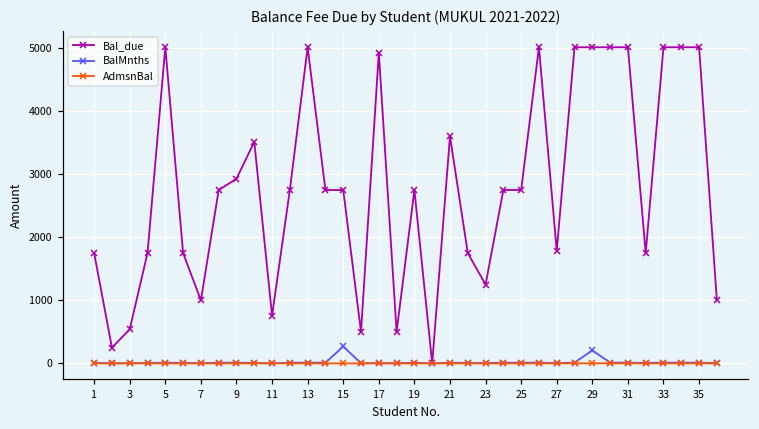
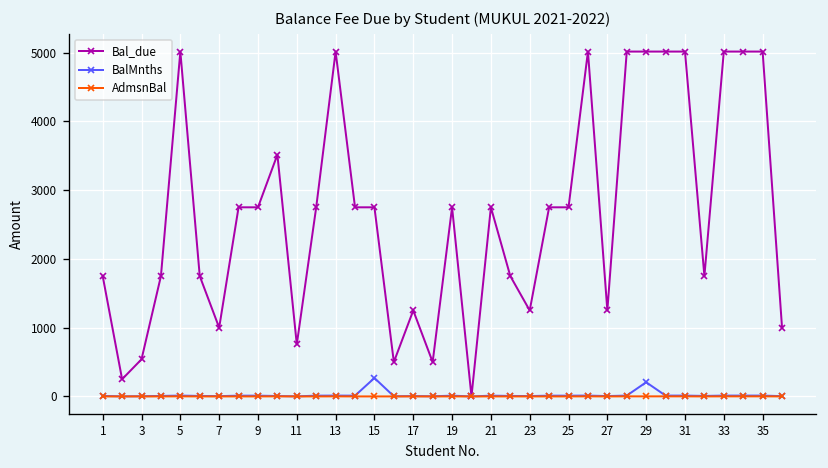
Bal_due, 9: 2900 -> 2800
Bal_due, 17: 4900 -> 1300
Bal_due, 21: 3600 -> 2800
Bal_due, 27: 1800 -> 1300
